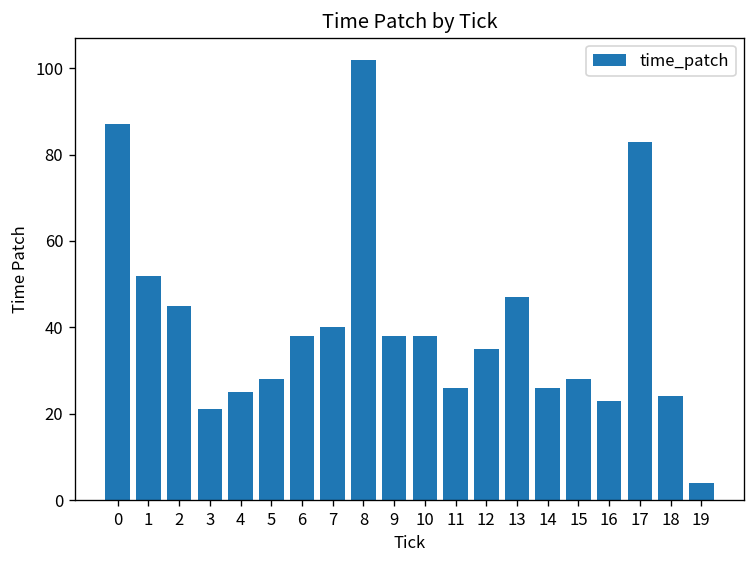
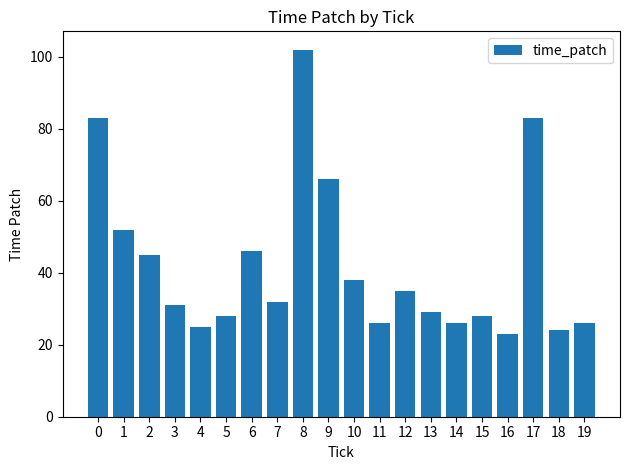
0: 87 -> 83
3: 21 -> 31
6: 38 -> 46
7: 40 -> 32
9: 38 -> 66
13: 47 -> 29
19: 4 -> 26
